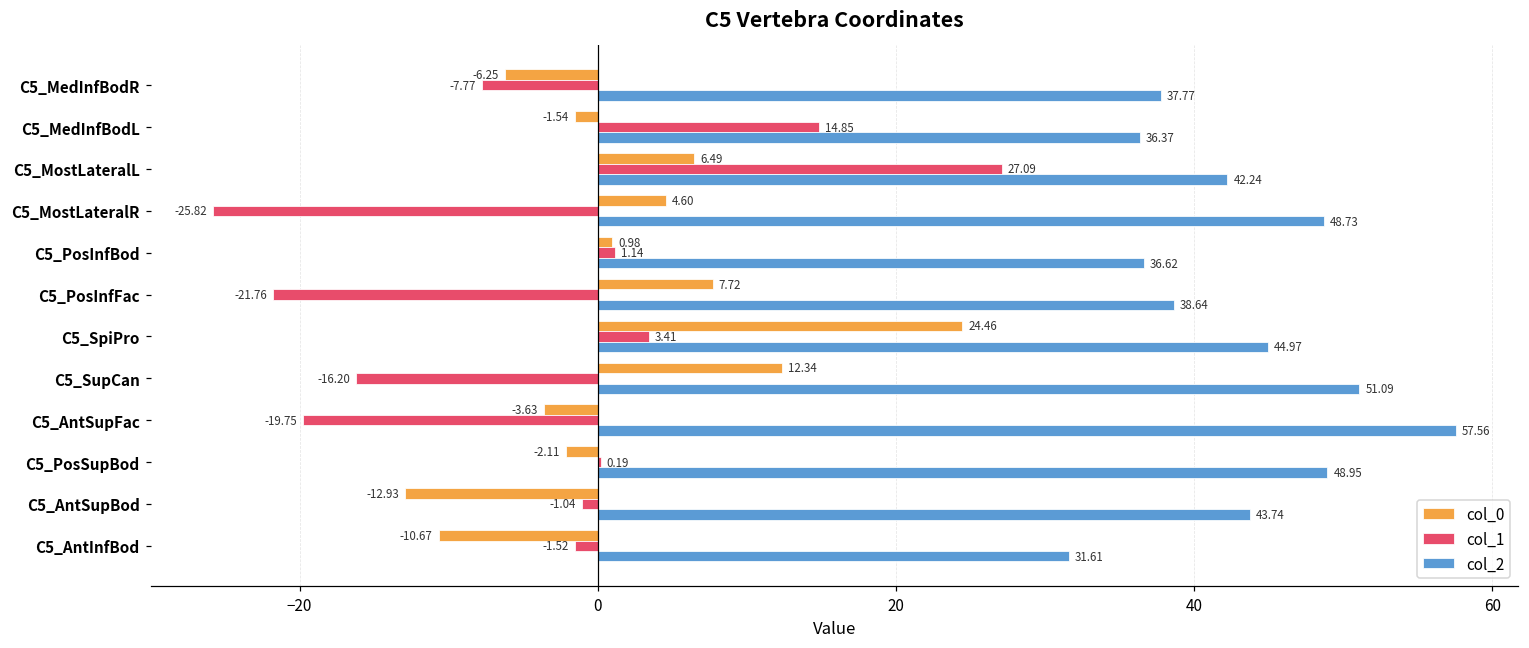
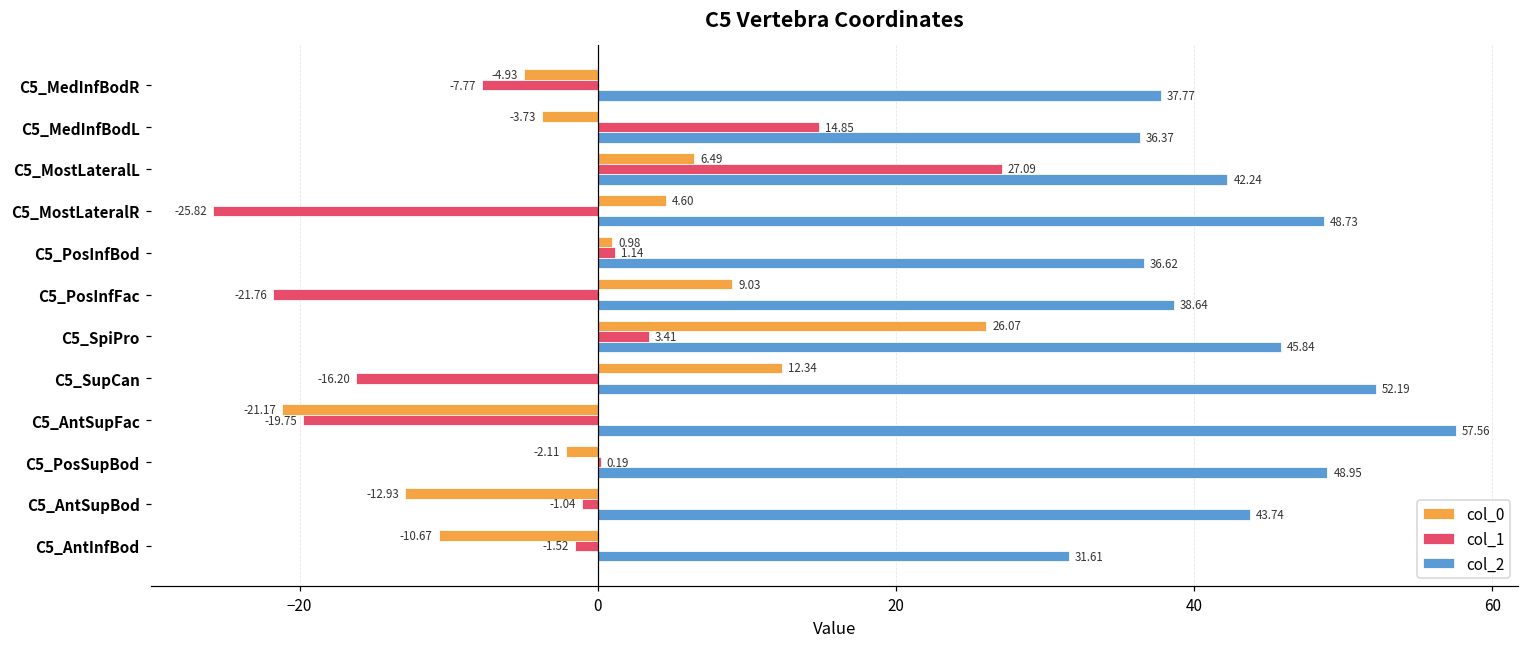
col_0, C5_MedInfBodR: -6.25 -> -4.93
col_0, C5_MedInfBodL: -1.54 -> -3.73
col_0, C5_PosInfFac: 7.72 -> 9.03
col_0, C5_SpiPro: 24.46 -> 26.07
col_2, C5_SpiPro: 44.97 -> 45.84
col_2, C5_SupCan: 51.09 -> 52.19
col_0, C5_AntSupFac: -3.63 -> -21.17
